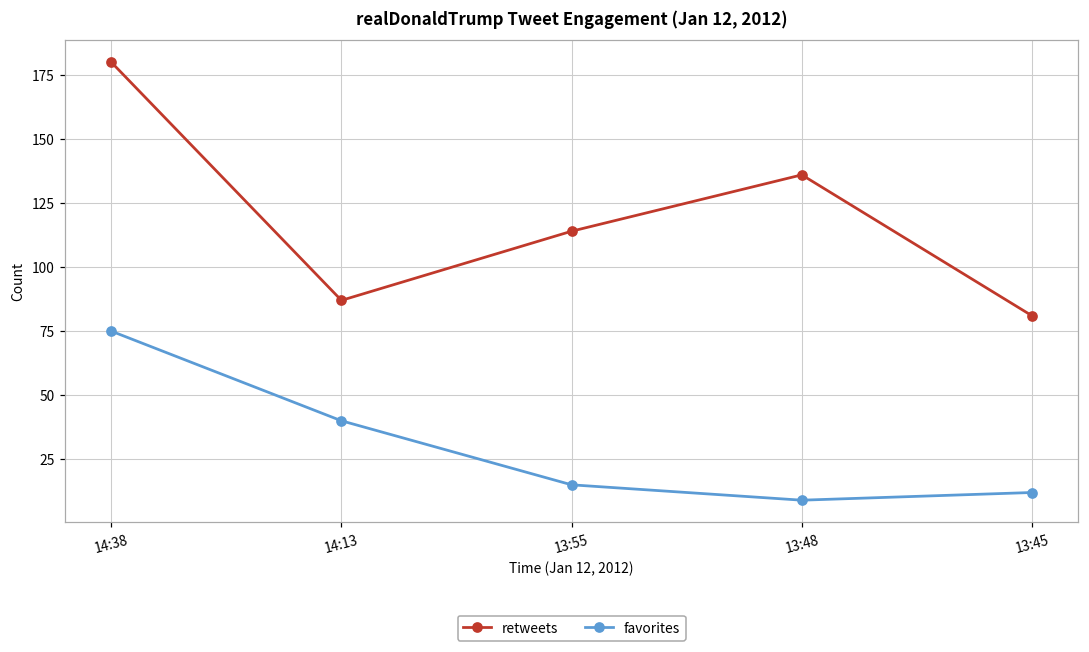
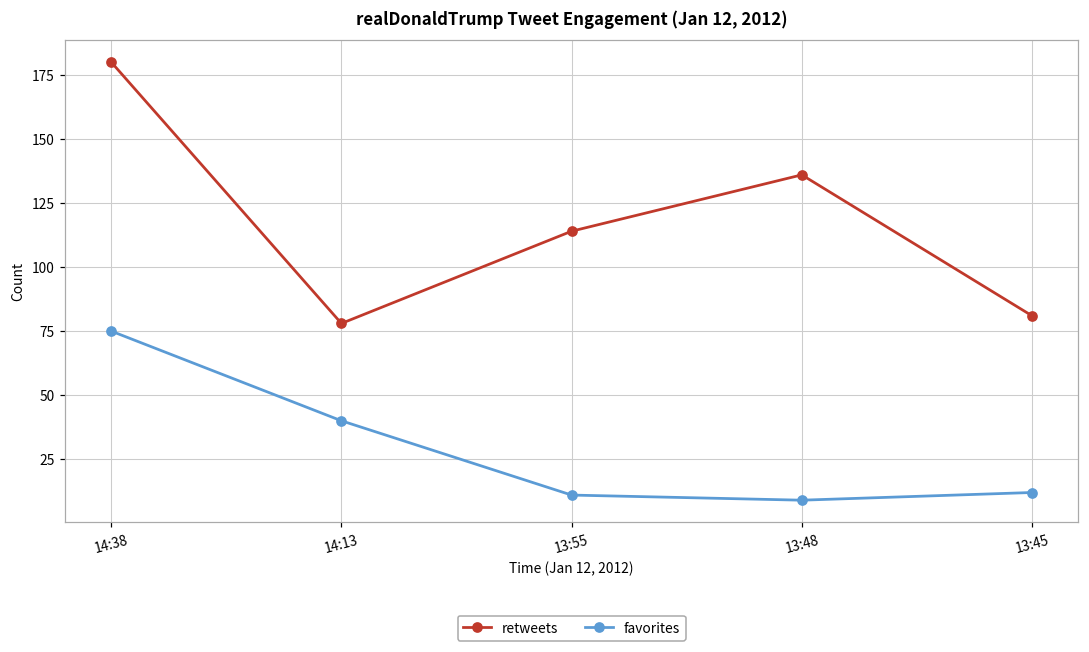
retweets, 14:13: 87 -> 78
favorites, 13:55: 15 -> 11
